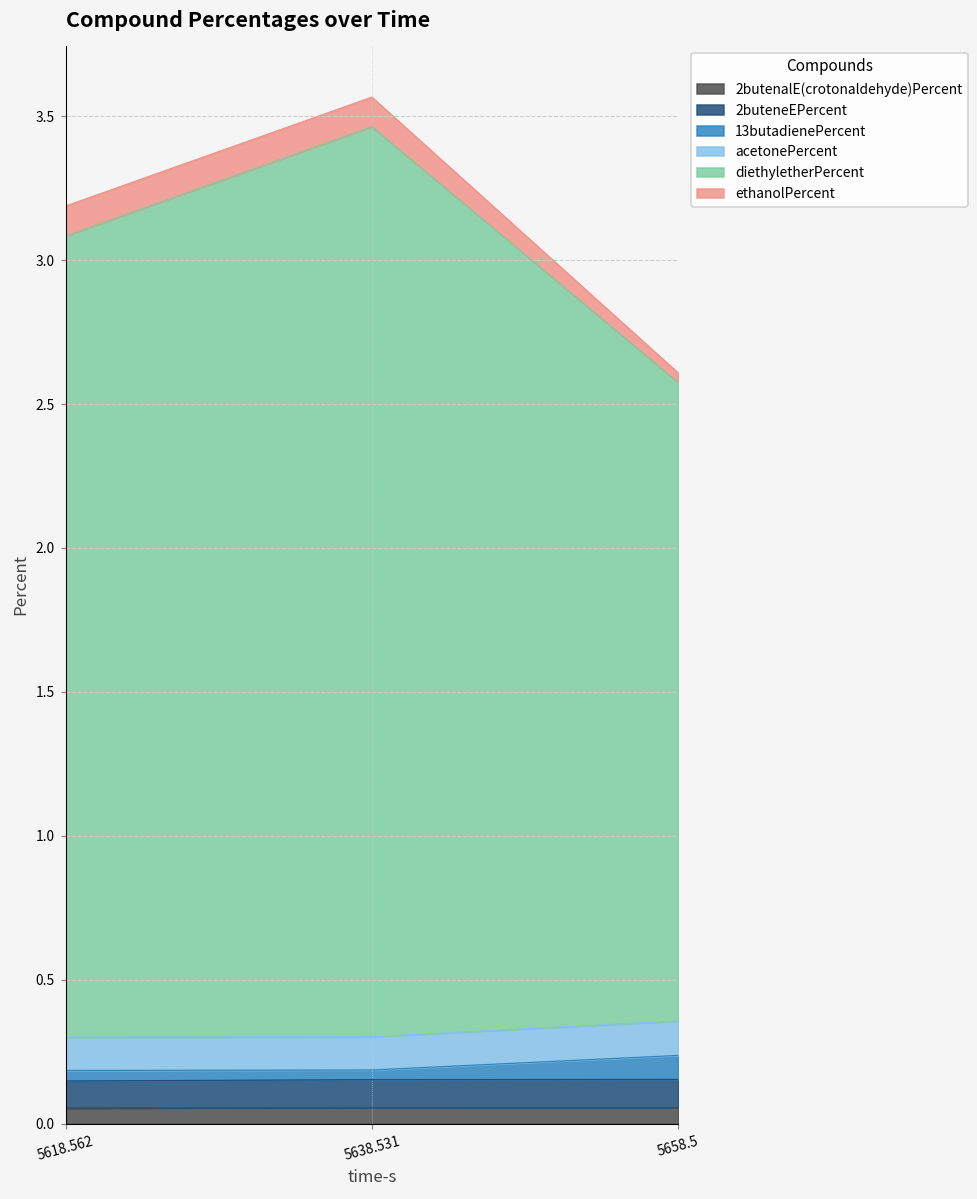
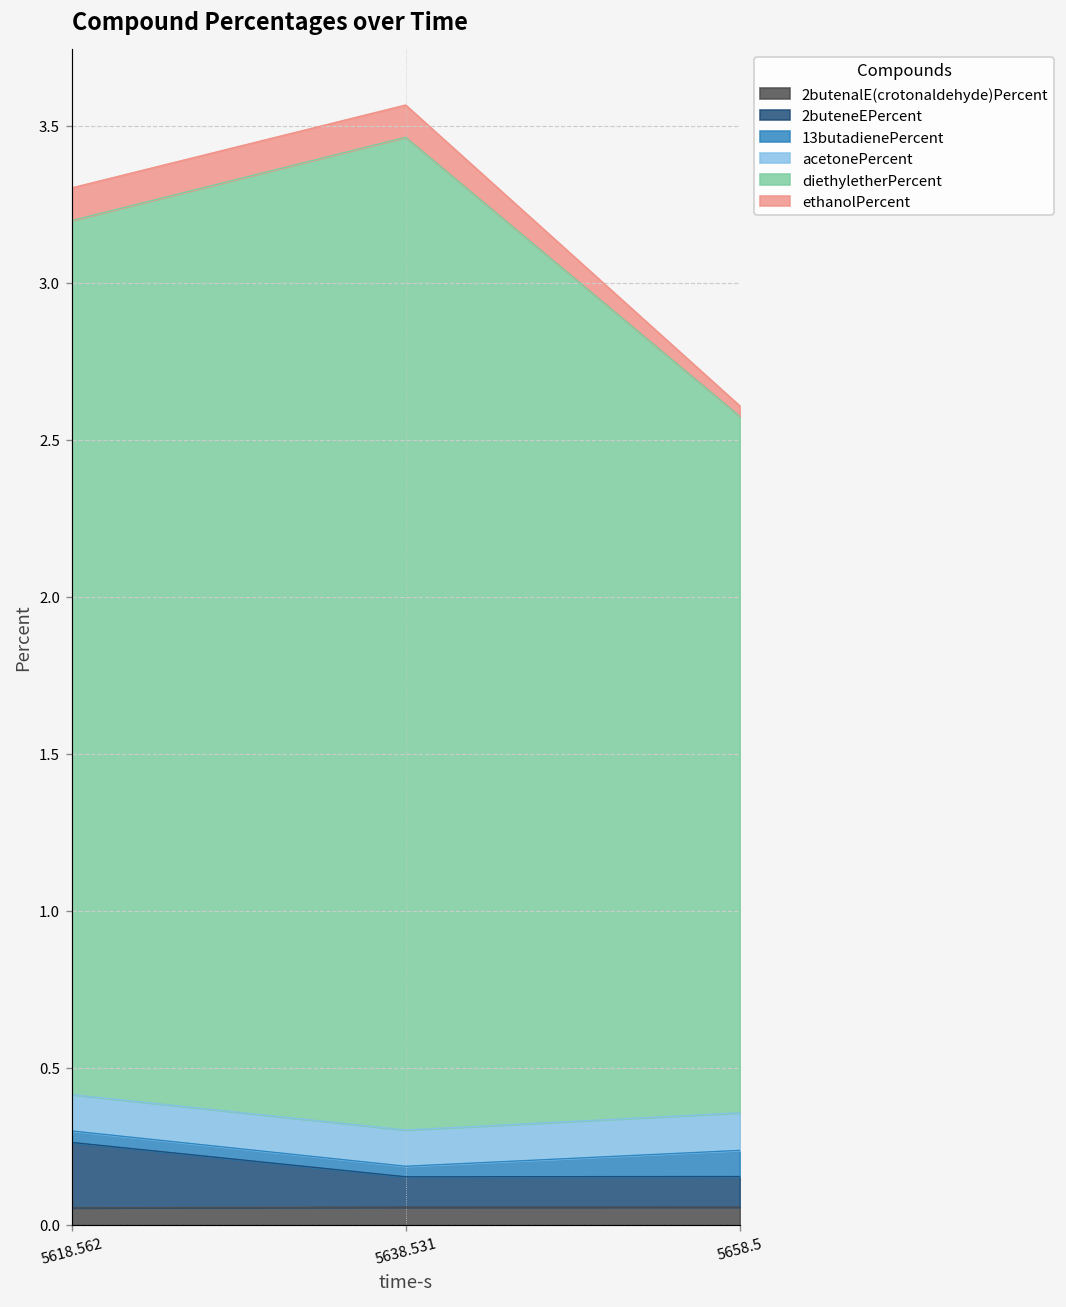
2buteneEPercent, 5618.562: 0.09 -> 0.21
